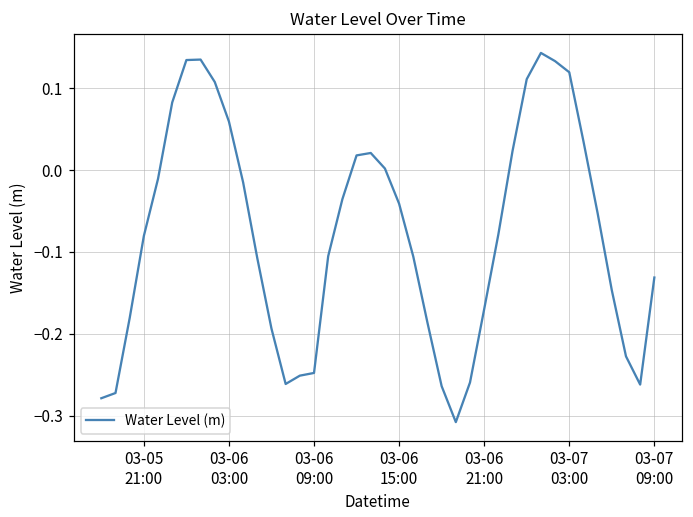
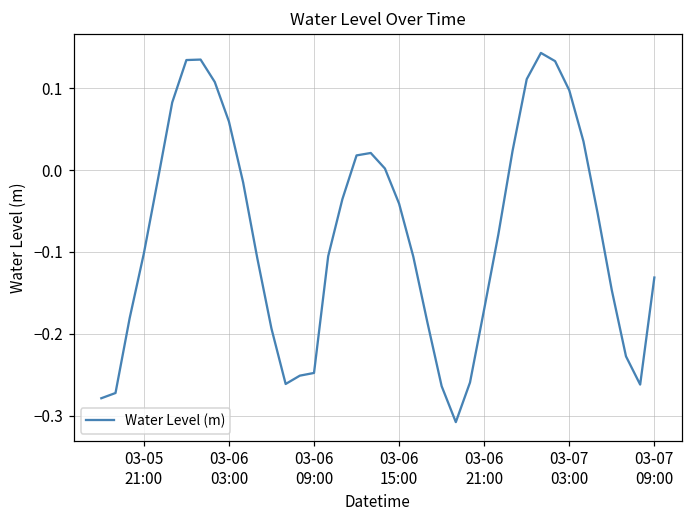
03-05 21:00: -0.08 -> -0.10
03-07 03:00: 0.12 -> 0.10
